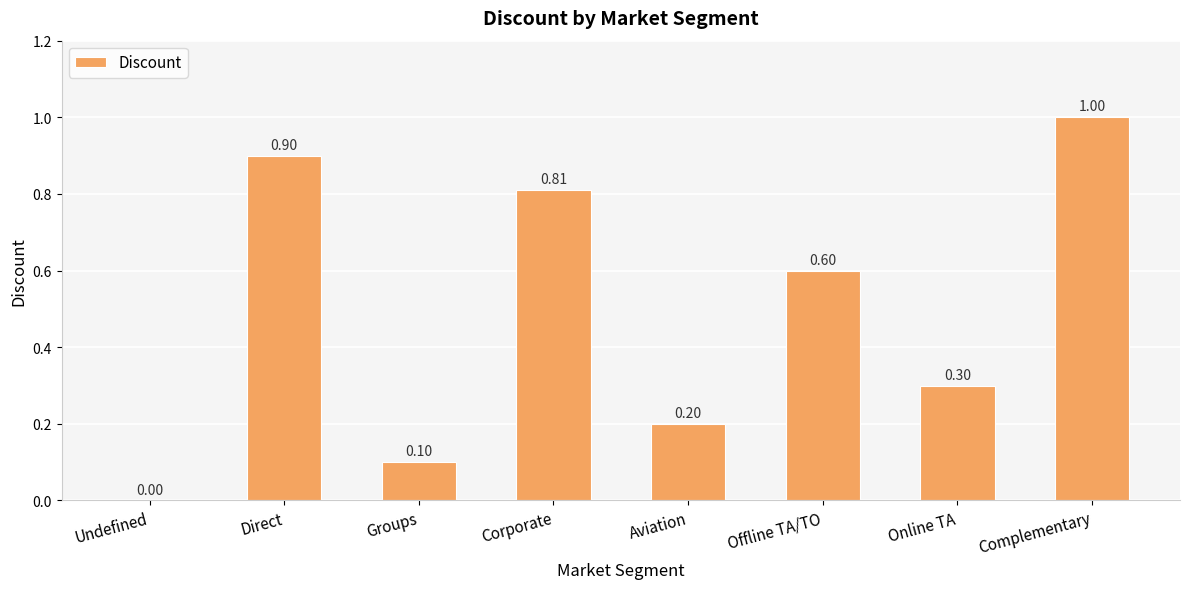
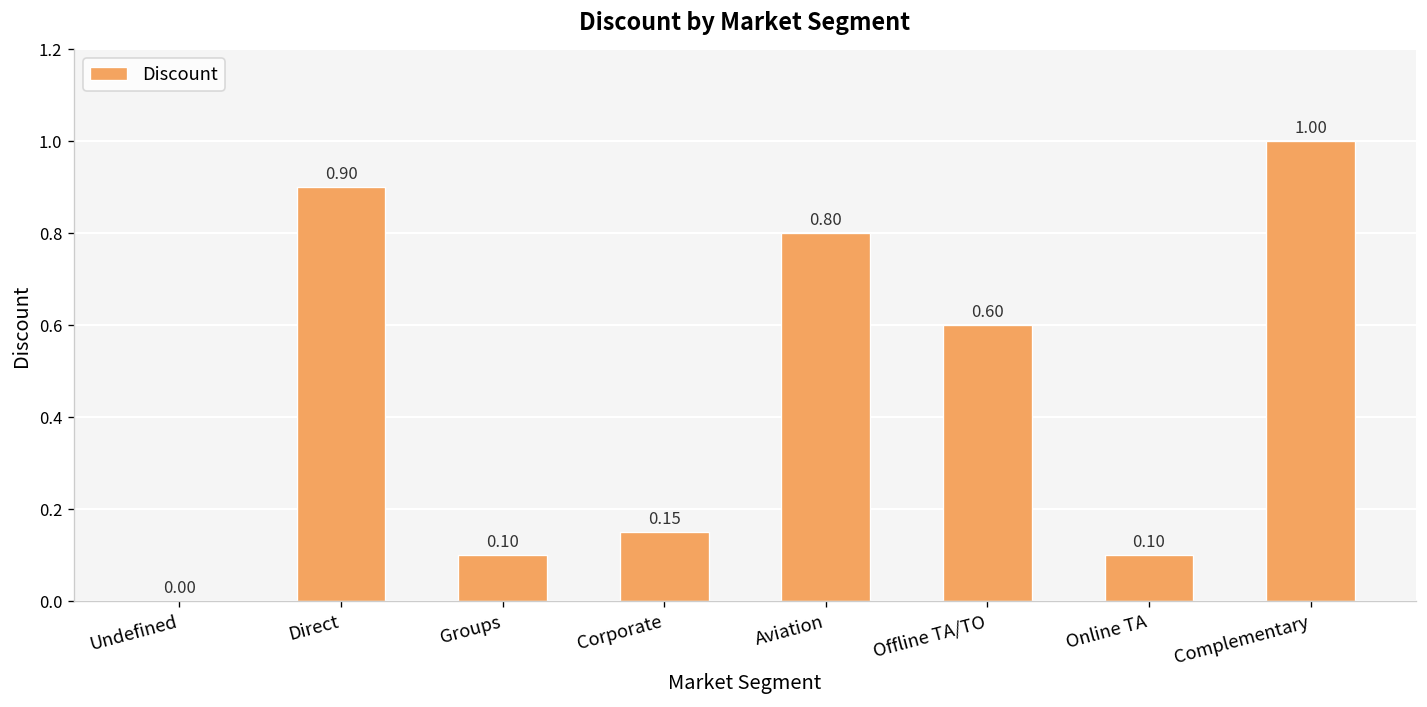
Corporate: 0.81 -> 0.15
Aviation: 0.20 -> 0.80
Online TA: 0.30 -> 0.10
